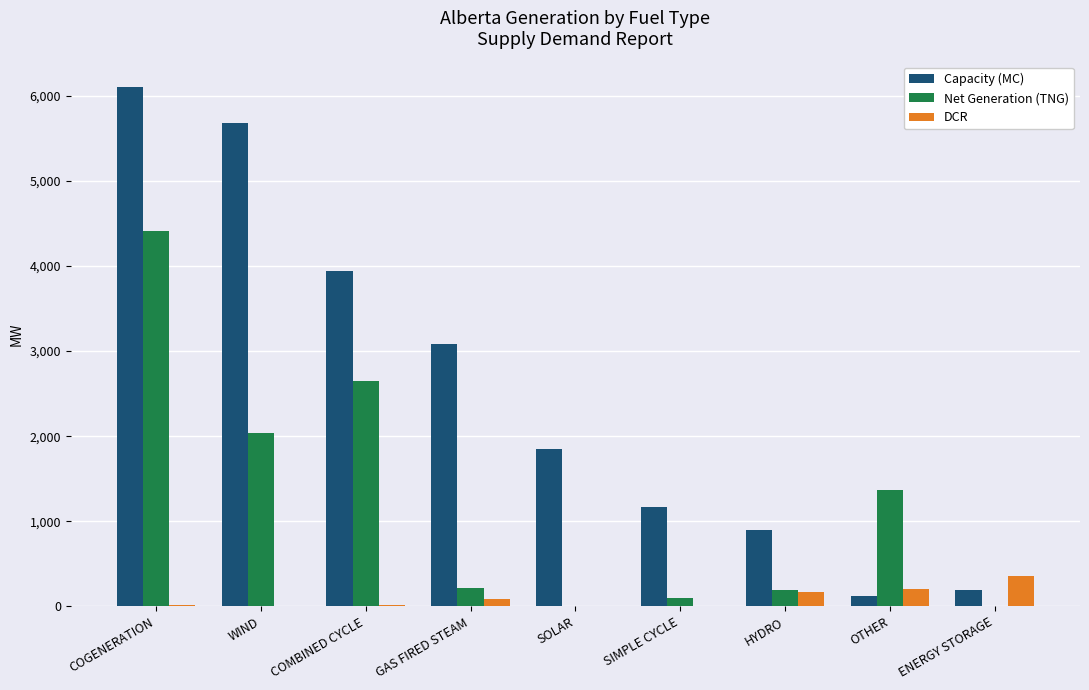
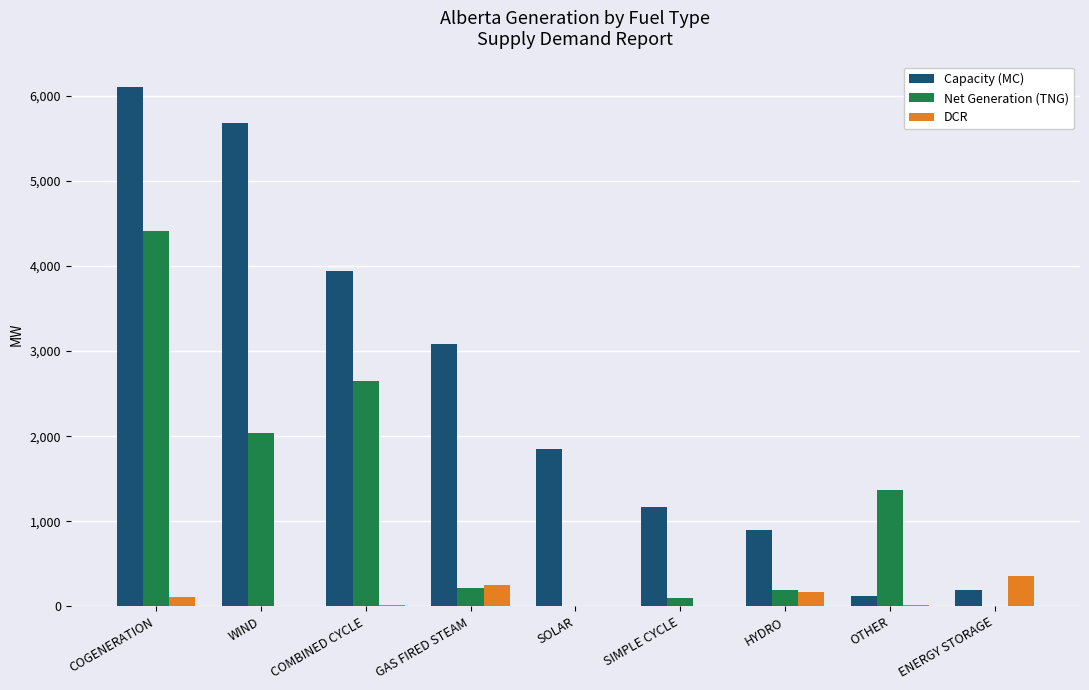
DCR, COGENERATION: 0 -> 100
DCR, GAS FIRED STEAM: 100 -> 200
DCR, OTHER: 200 -> 0
